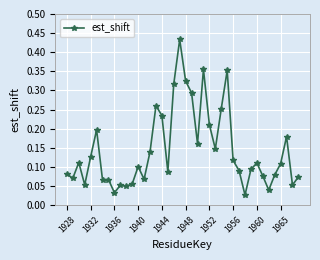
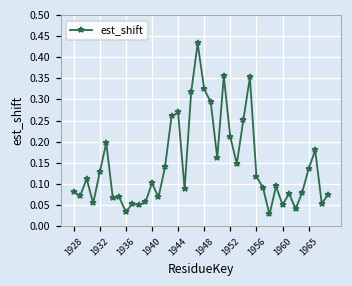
1944: 0.23 -> 0.27
1960: 0.11 -> 0.05
1965: 0.11 -> 0.14
